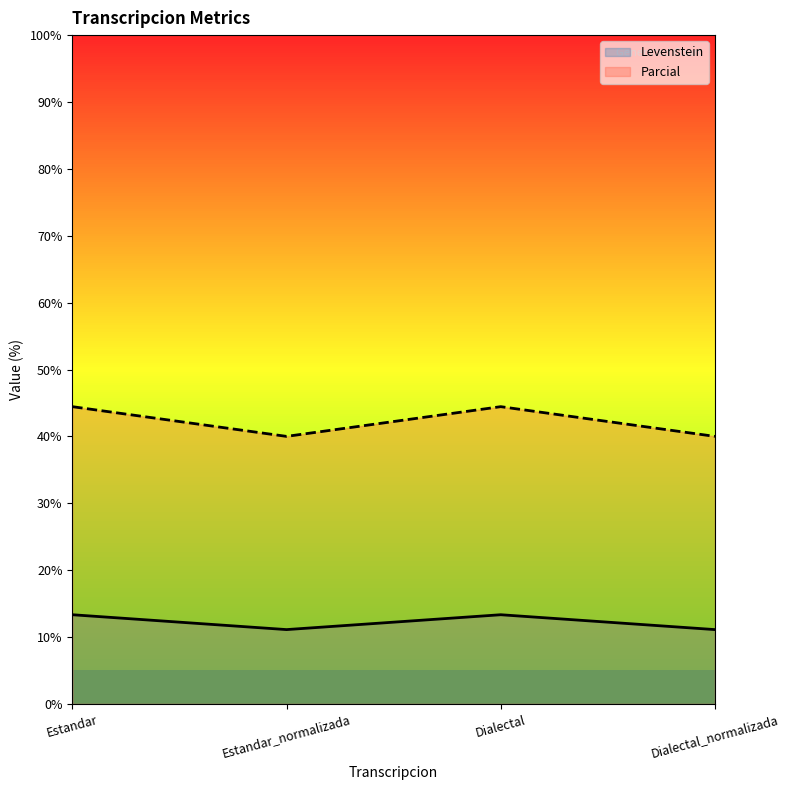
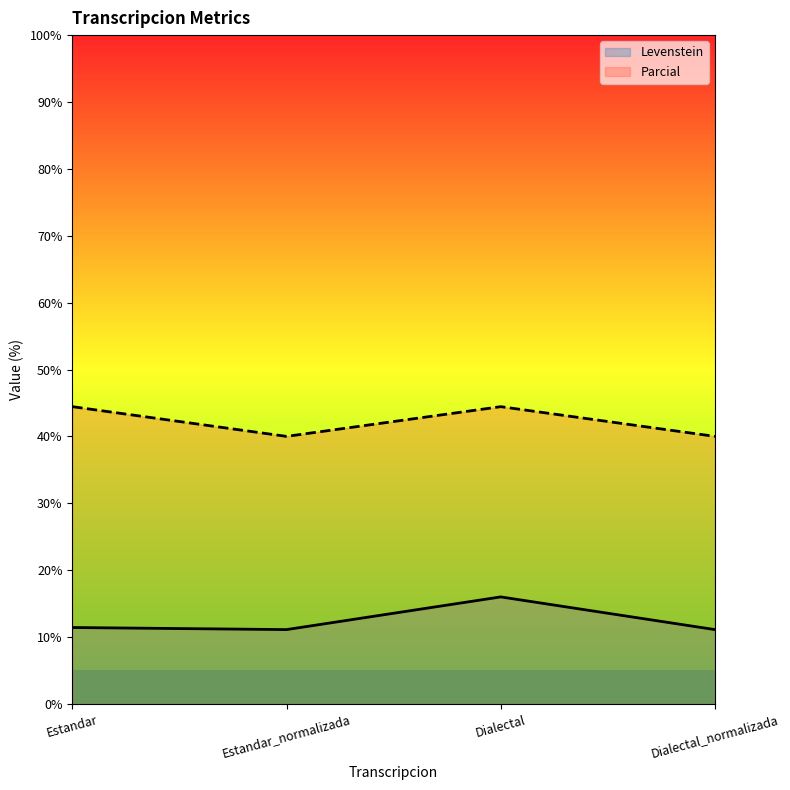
Levenstein, Estandar: 13% -> 11%
Levenstein, Dialectal: 13% -> 16%
